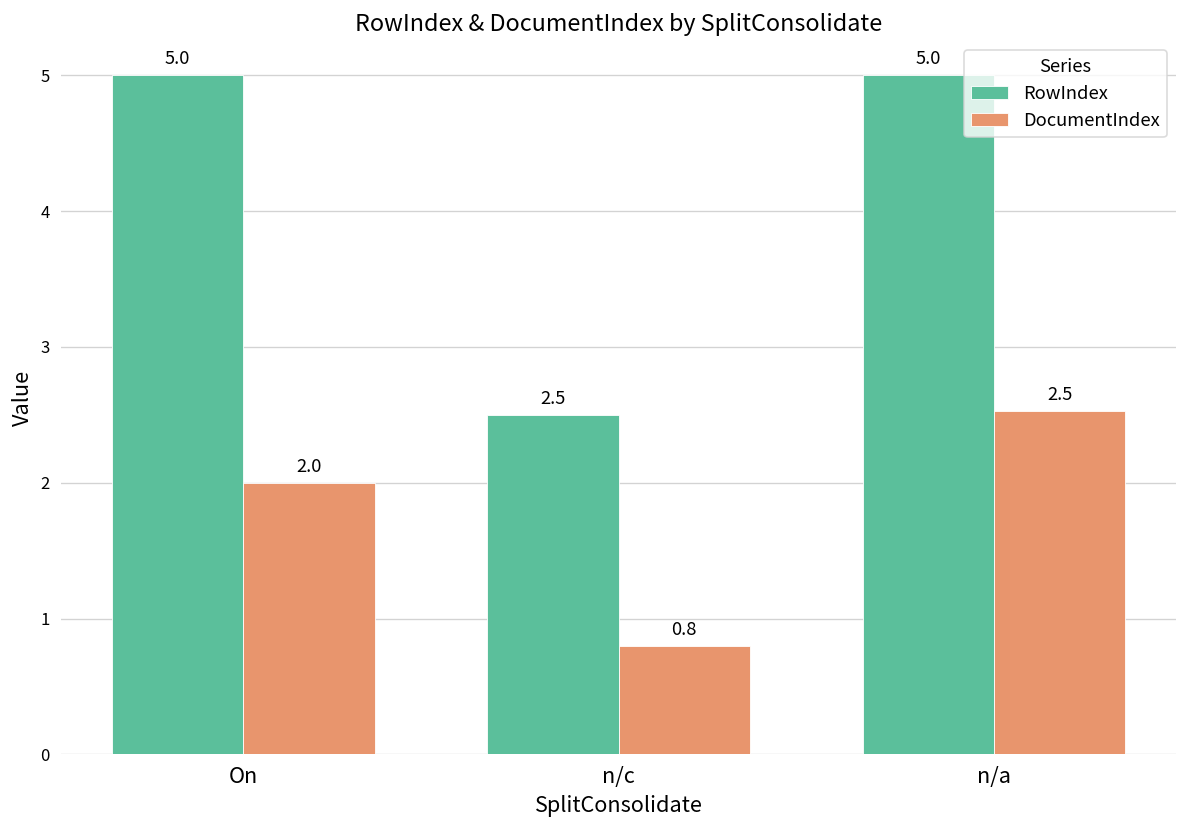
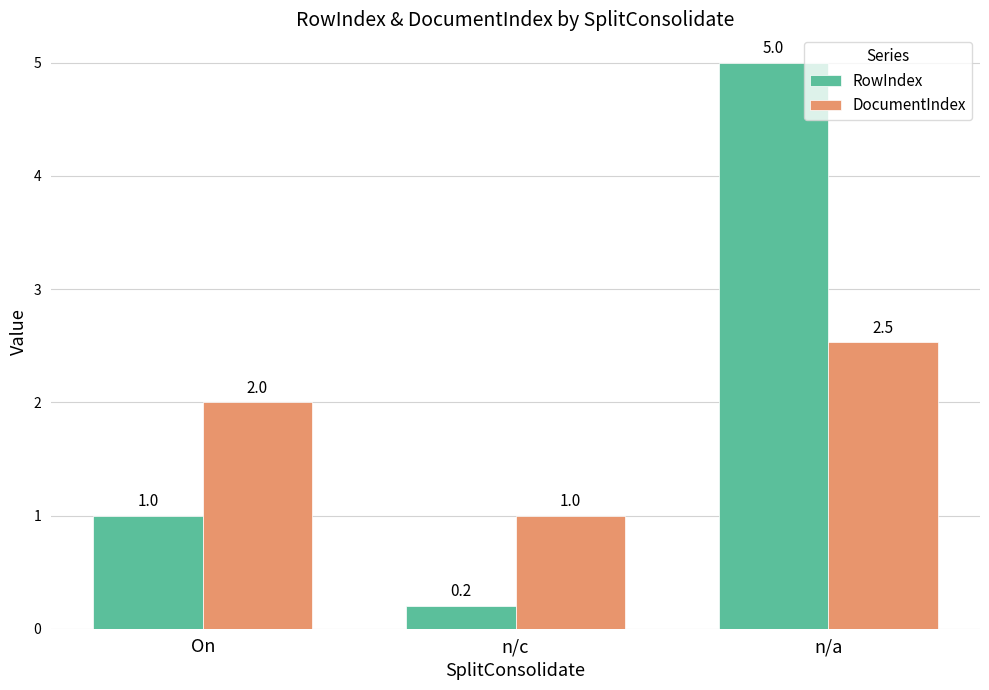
RowIndex, On: 5.0 -> 1.0
RowIndex, n/c: 2.5 -> 0.2
DocumentIndex, n/c: 0.8 -> 1.0
